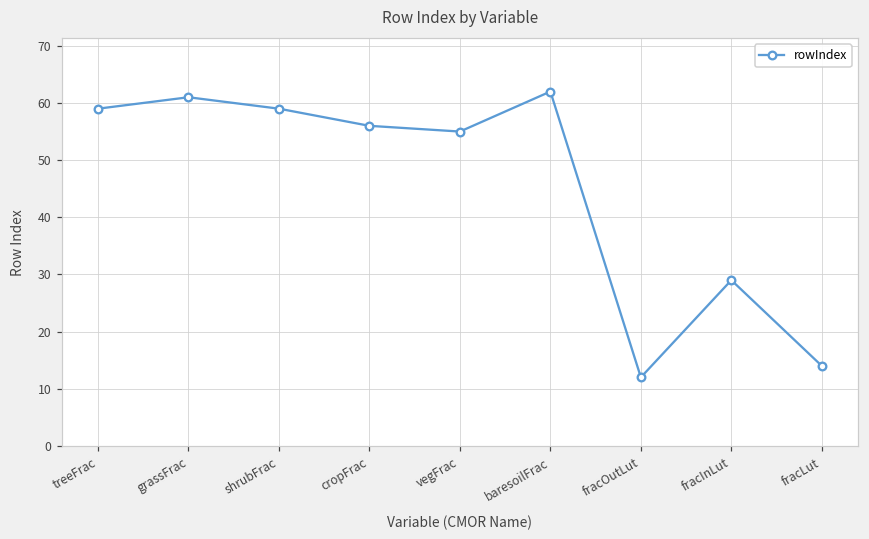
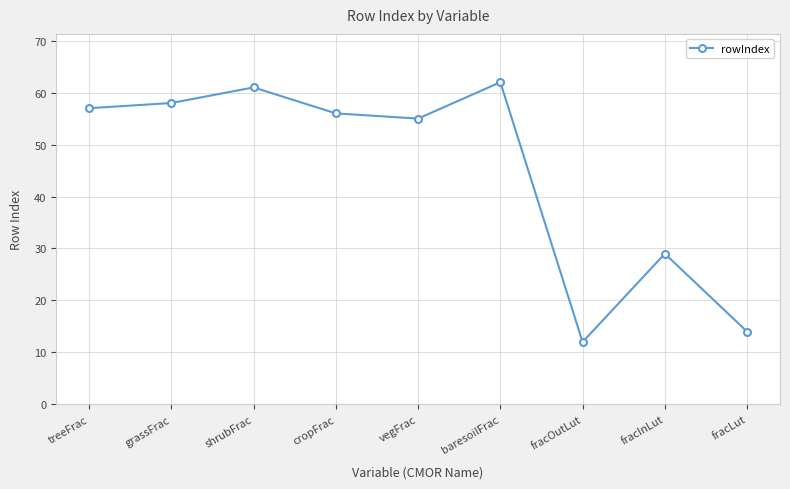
treeFrac: 59 -> 57
grassFrac: 61 -> 58
shrubFrac: 59 -> 61
